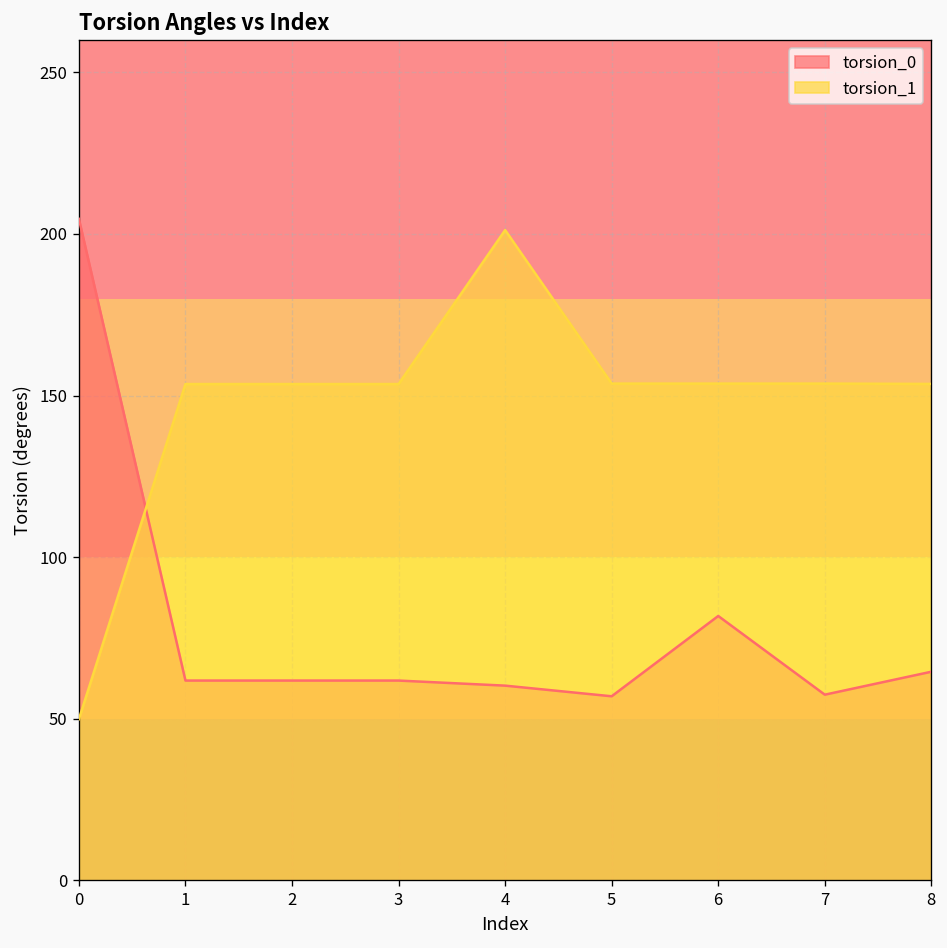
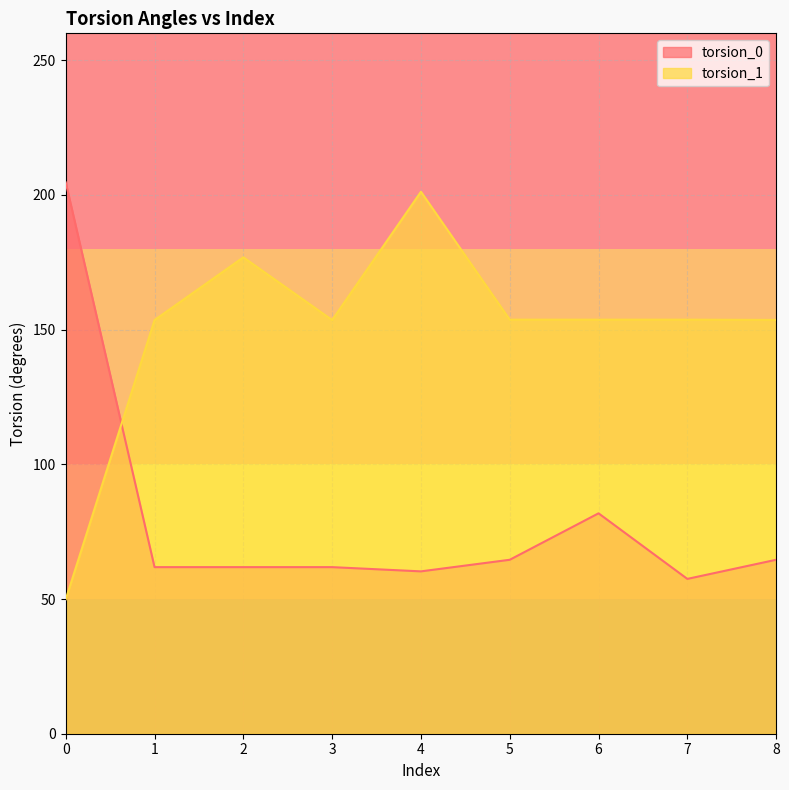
torsion_1, 2: 154 -> 177
torsion_0, 5: 57 -> 65
